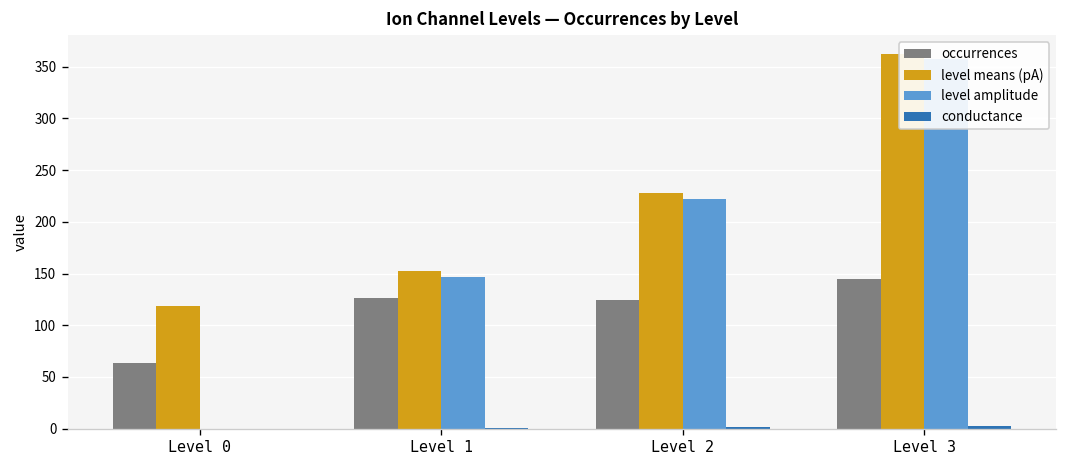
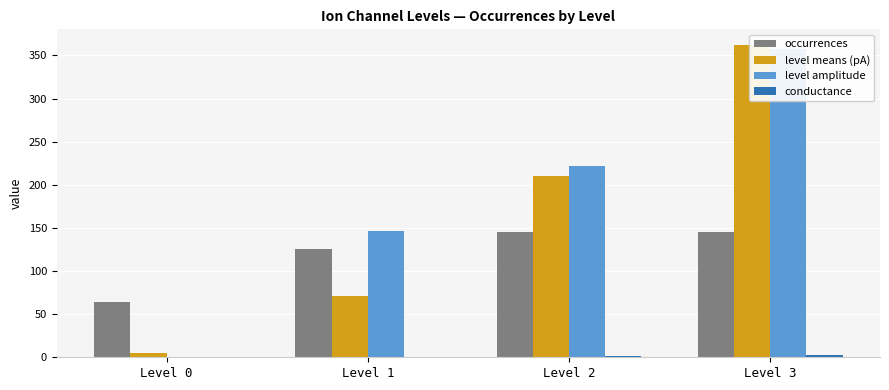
level means (pA), Level 0: 120 -> 10
level means (pA), Level 1: 150 -> 70
occurrences, Level 2: 120 -> 150
level means (pA), Level 2: 230 -> 210
